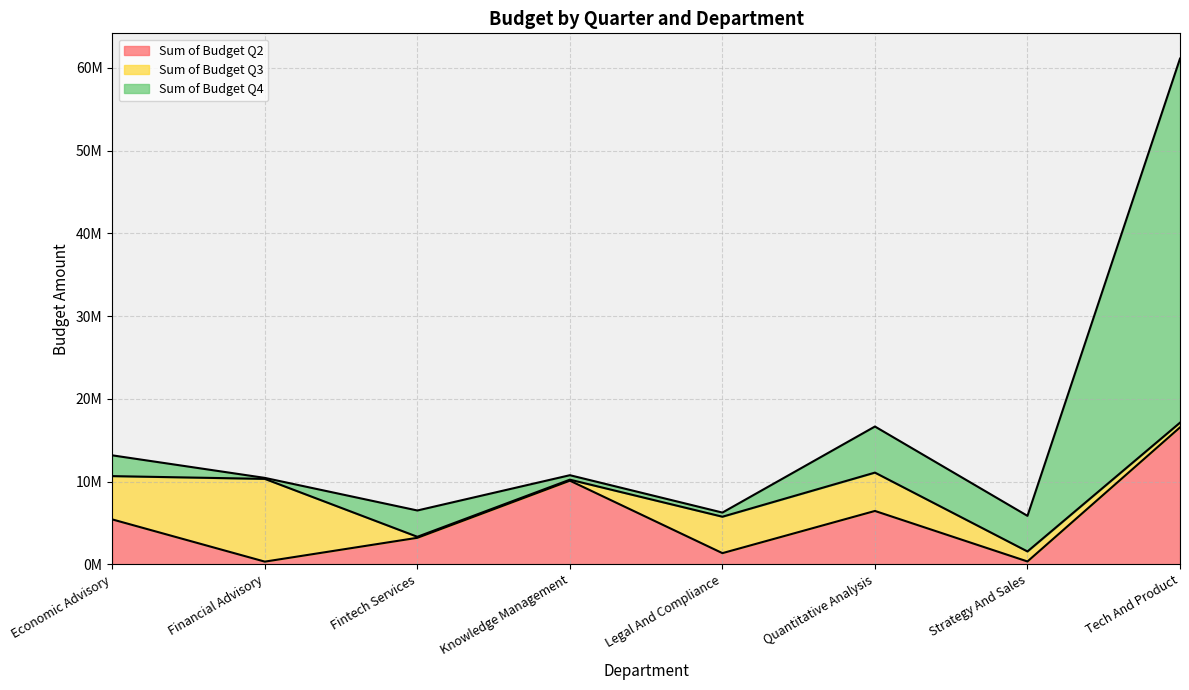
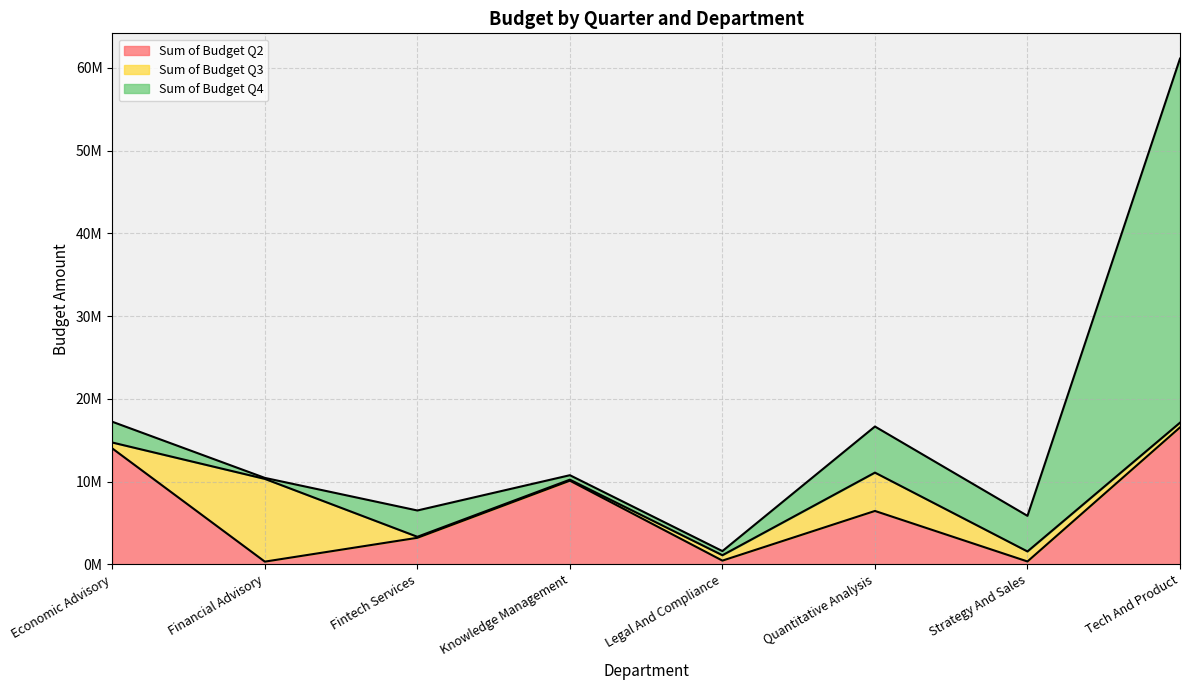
Sum of Budget Q2, Economic Advisory: 5000000 -> 14000000
Sum of Budget Q3, Economic Advisory: 5000000 -> 1000000
Sum of Budget Q2, Legal And Compliance: 1000000 -> 0
Sum of Budget Q3, Legal And Compliance: 4000000 -> 1000000
